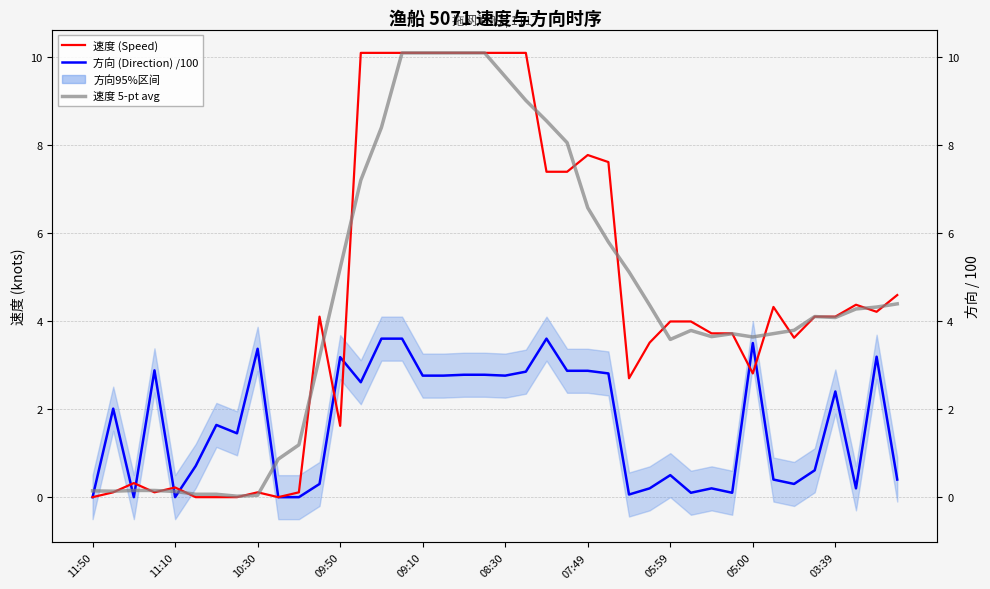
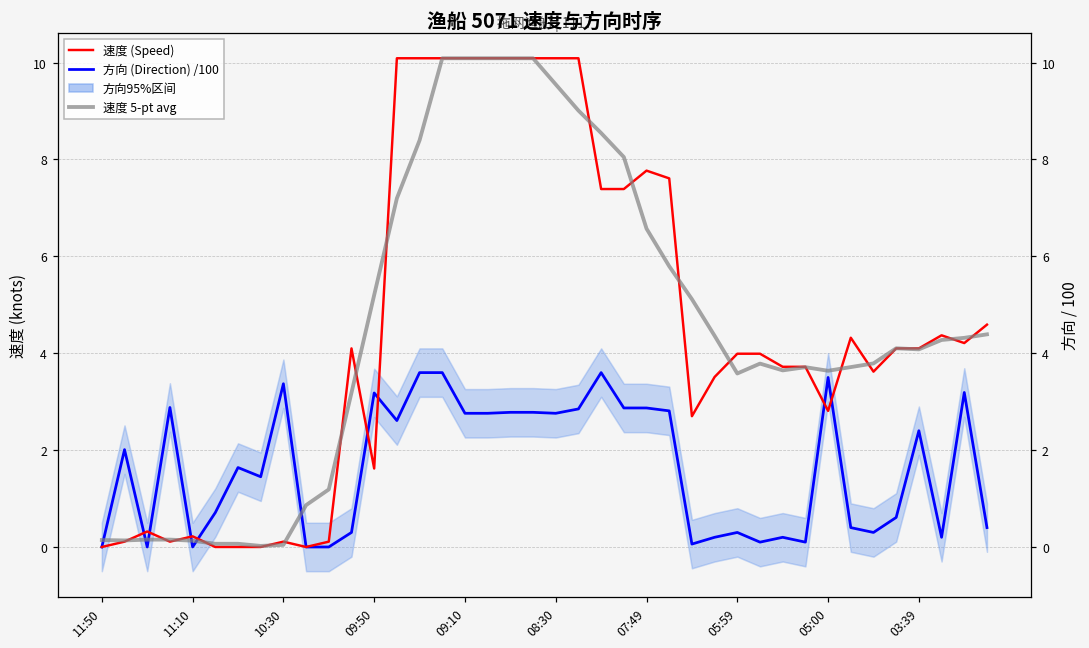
方向 (Direction) /100, 05:59: 0.5 -> 0.3
